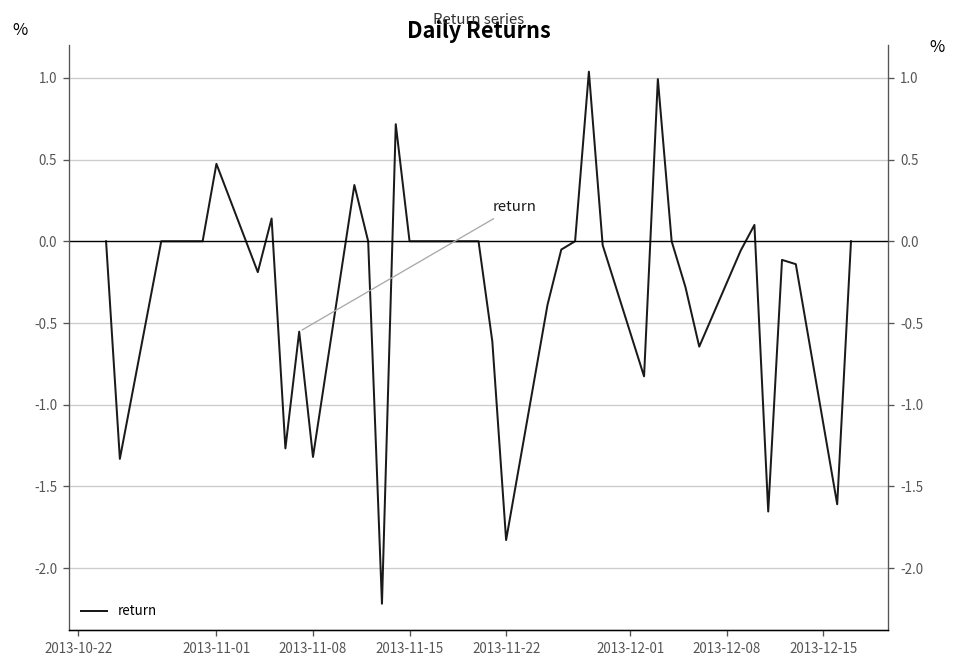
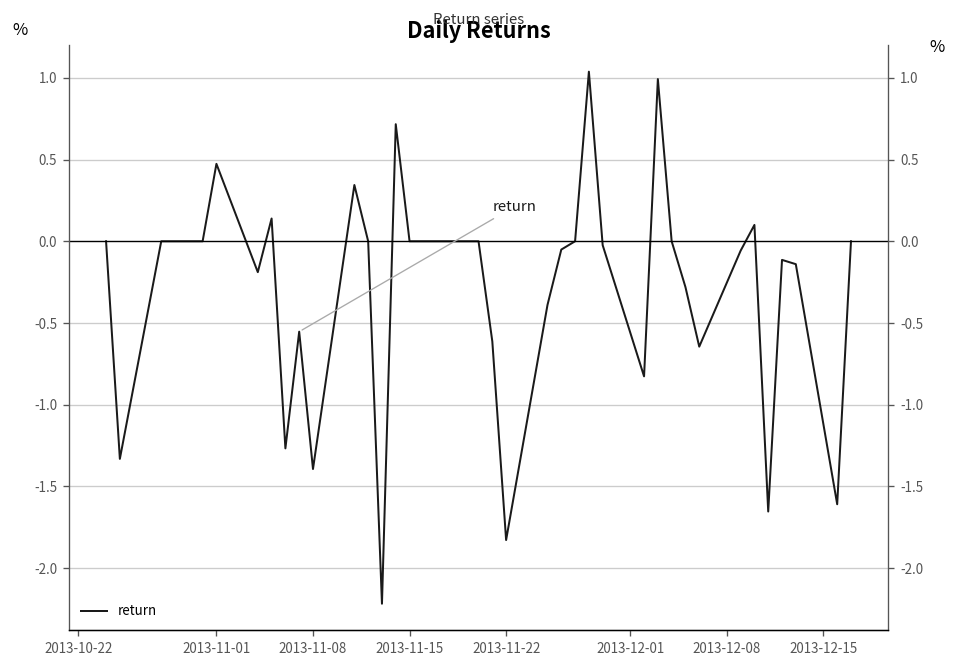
2013-11-08: -1.32 -> -1.39
